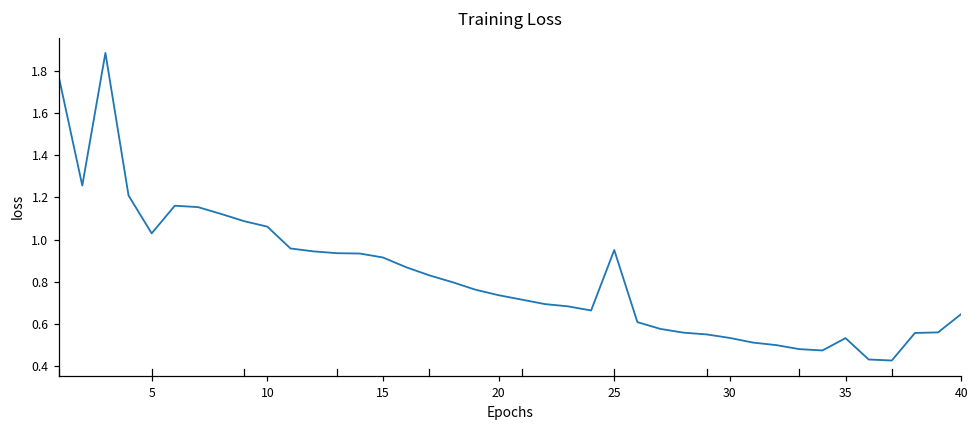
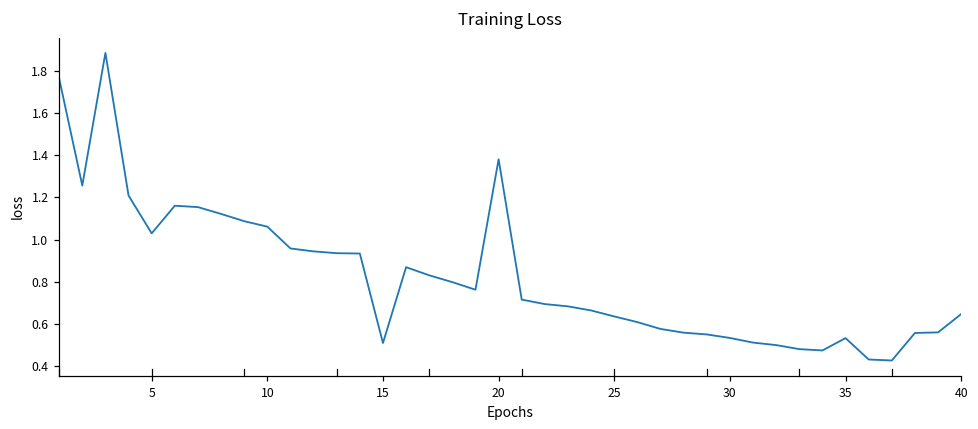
15: 0.92 -> 0.51
20: 0.74 -> 1.38
25: 0.95 -> 0.64
